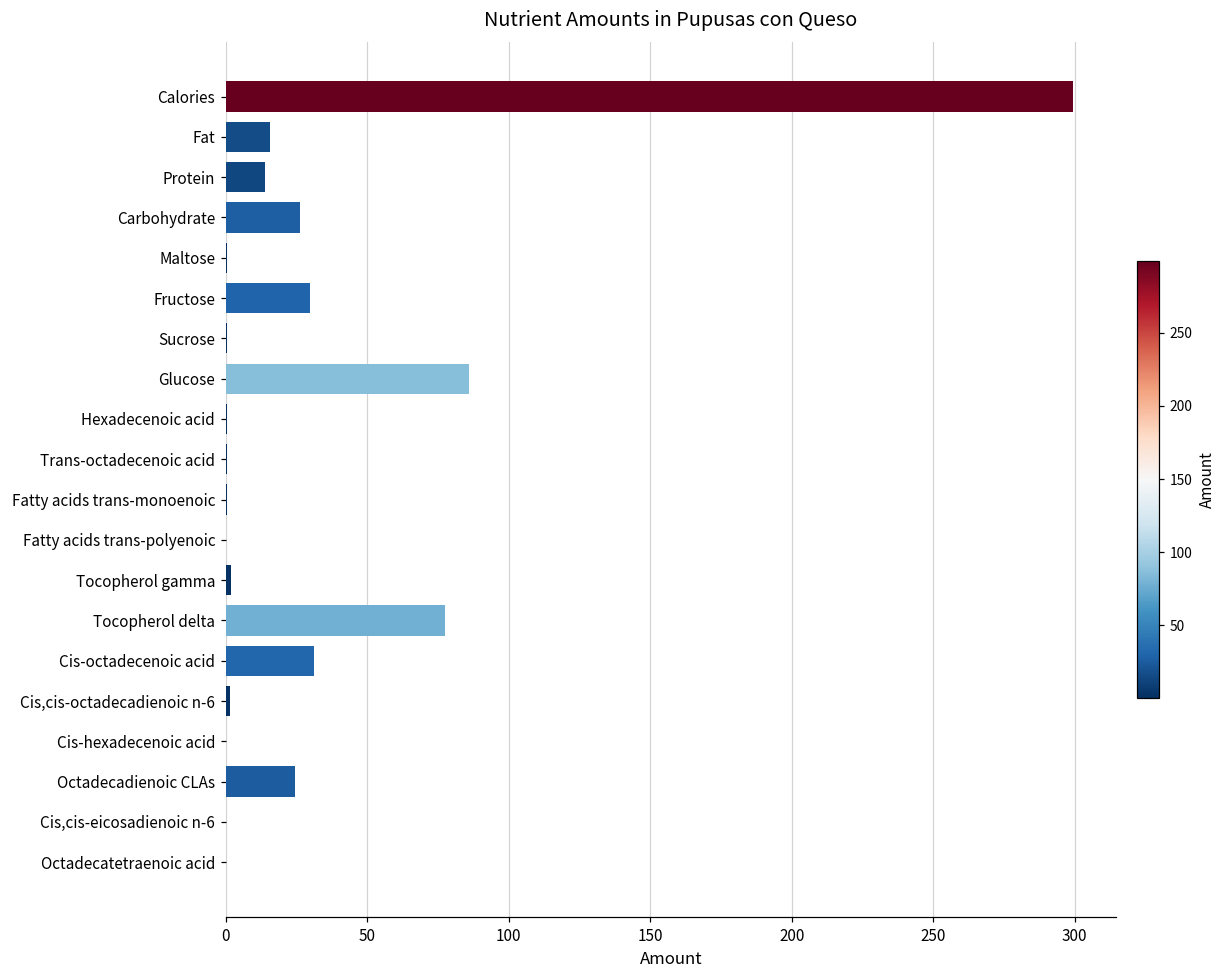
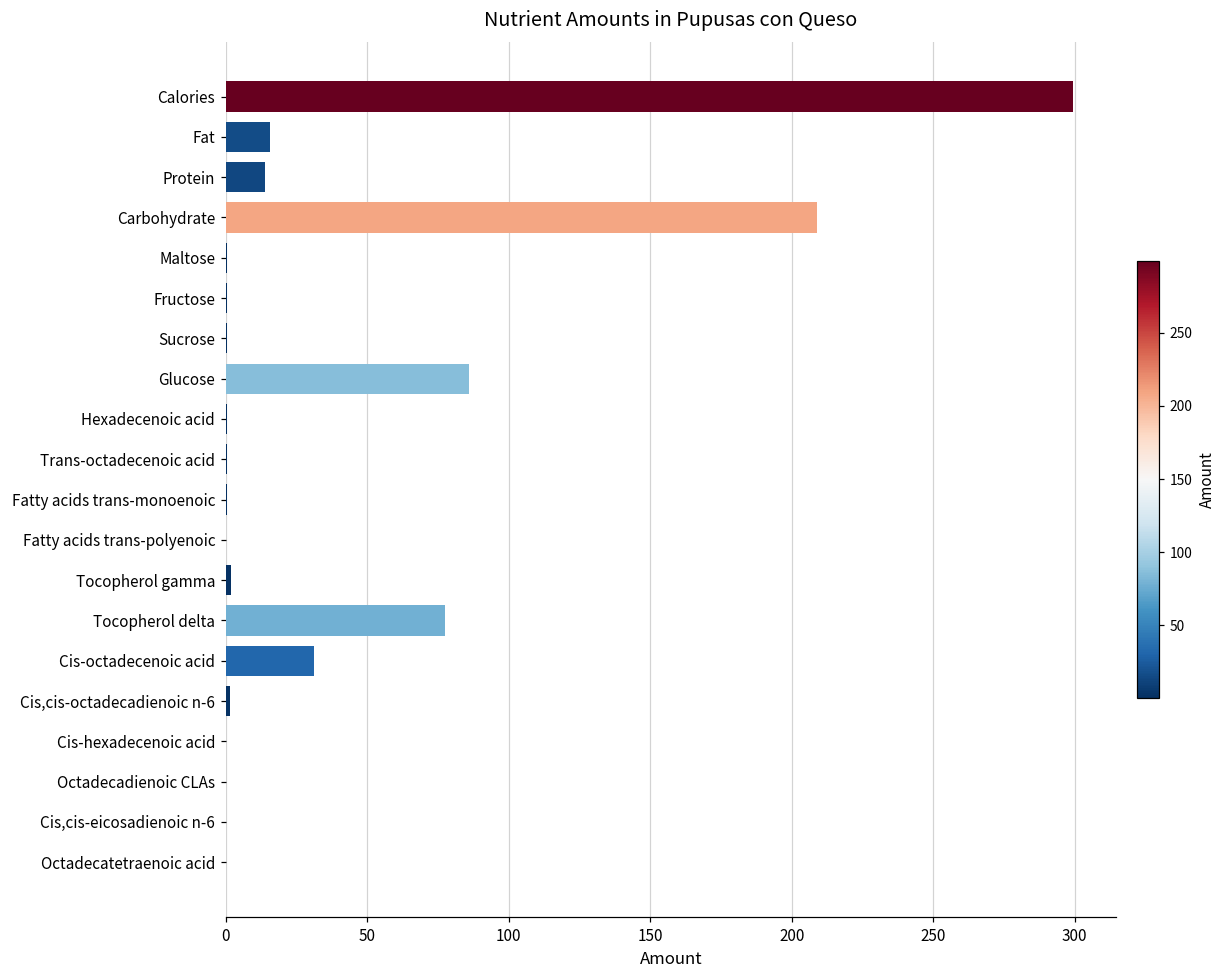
Carbohydrate: 26 -> 209
Fructose: 30 -> 0
Octadecadienoic CLAs: 25 -> 0
